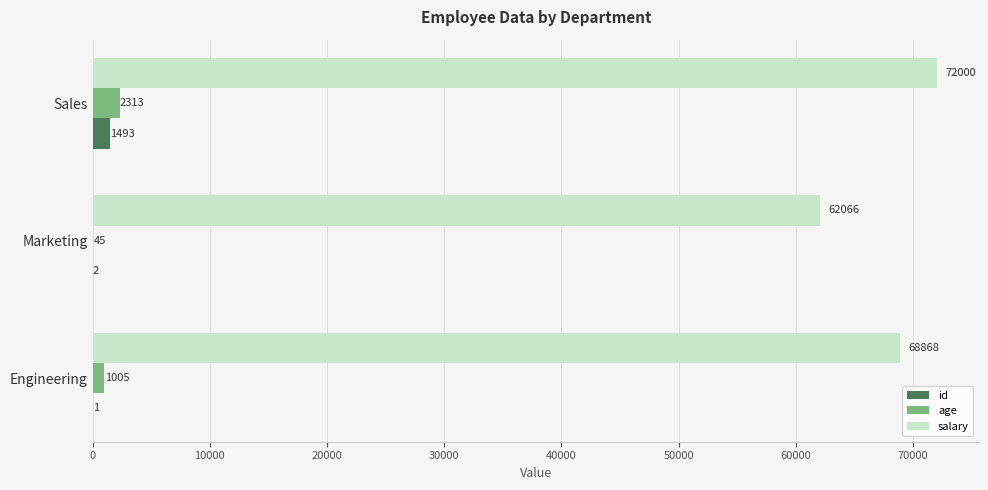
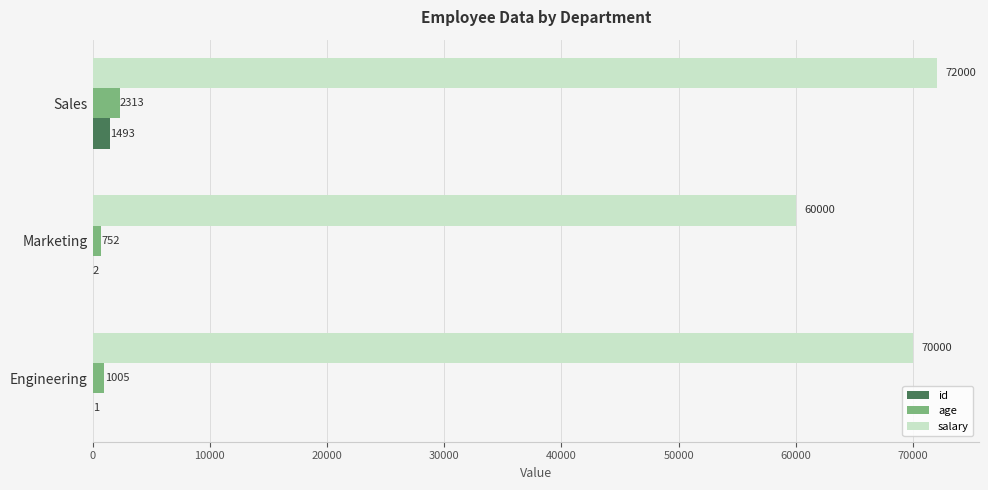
salary, Marketing: 62066 -> 60000
age, Marketing: 45 -> 752
salary, Engineering: 68868 -> 70000
